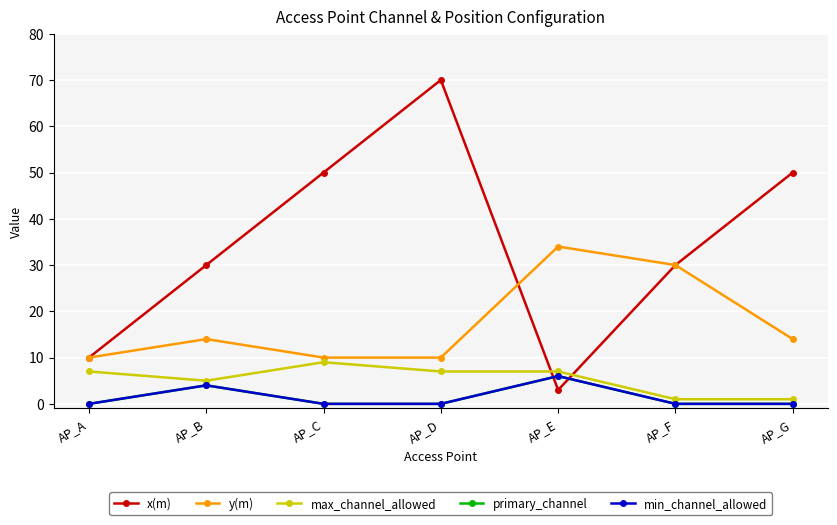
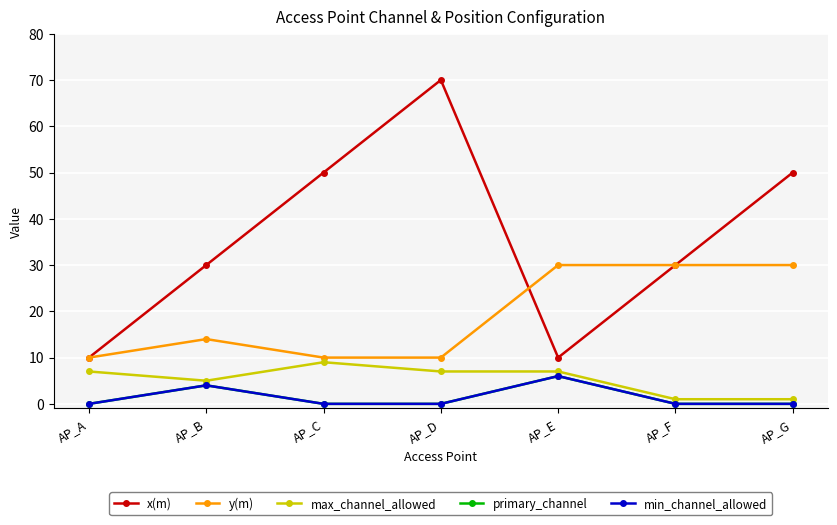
x(m), AP_E: 3 -> 10
y(m), AP_E: 34 -> 30
y(m), AP_G: 14 -> 30
